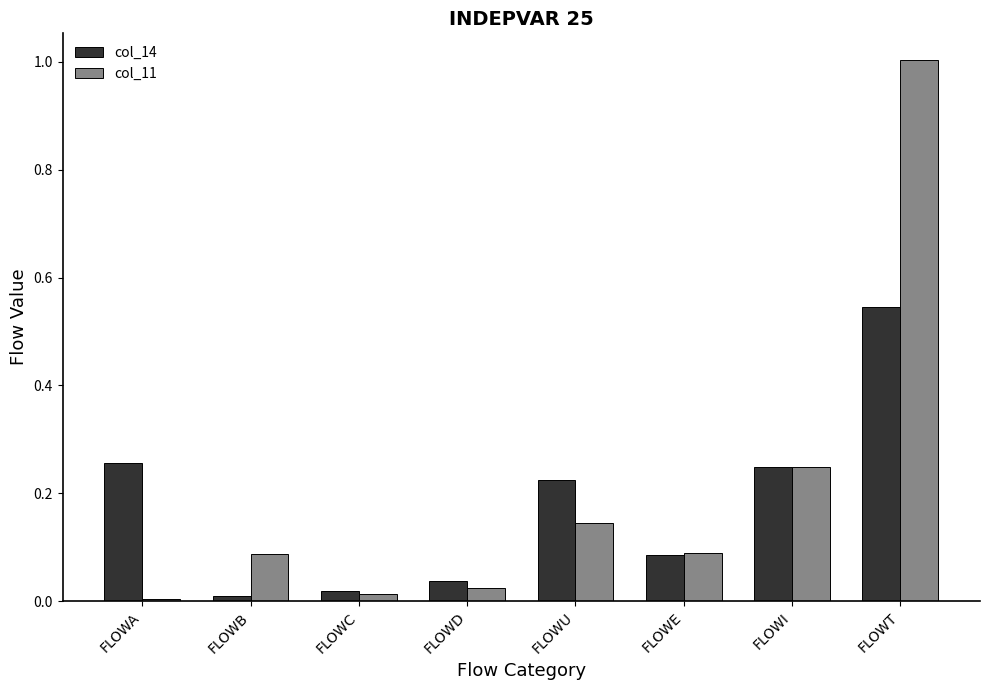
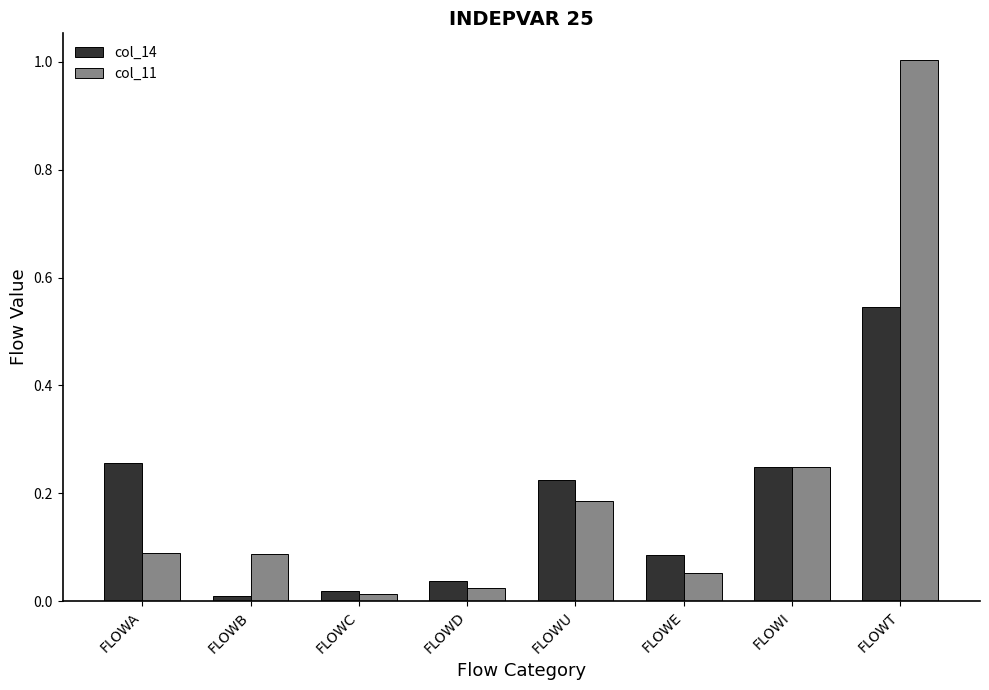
col_11, FLOWA: 0.00 -> 0.09
col_11, FLOWU: 0.14 -> 0.19
col_11, FLOWE: 0.09 -> 0.05
